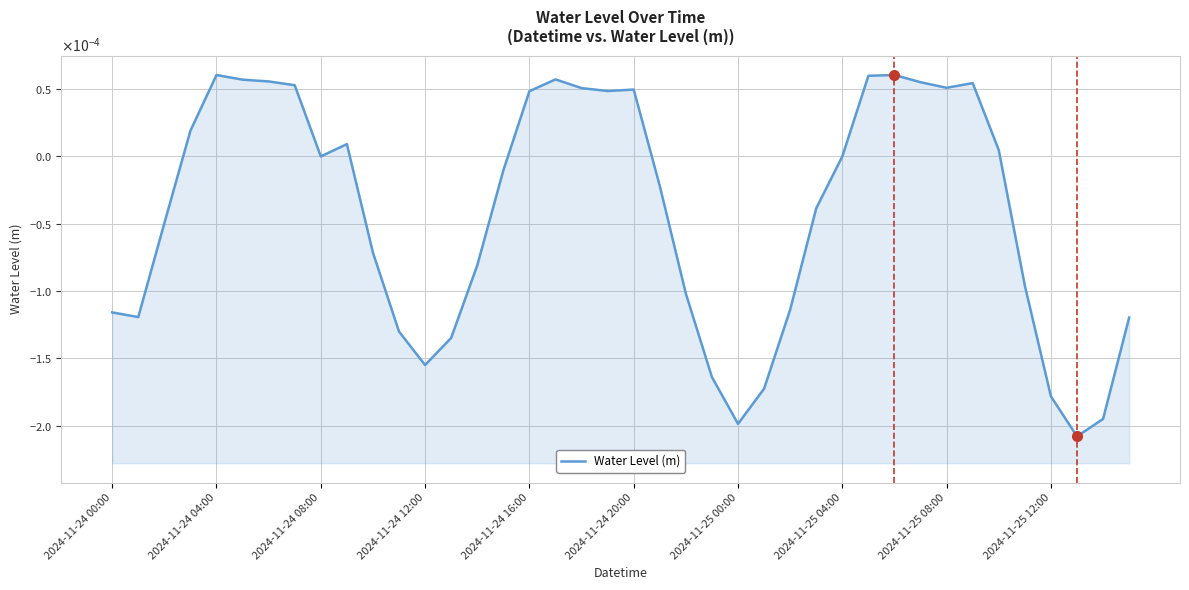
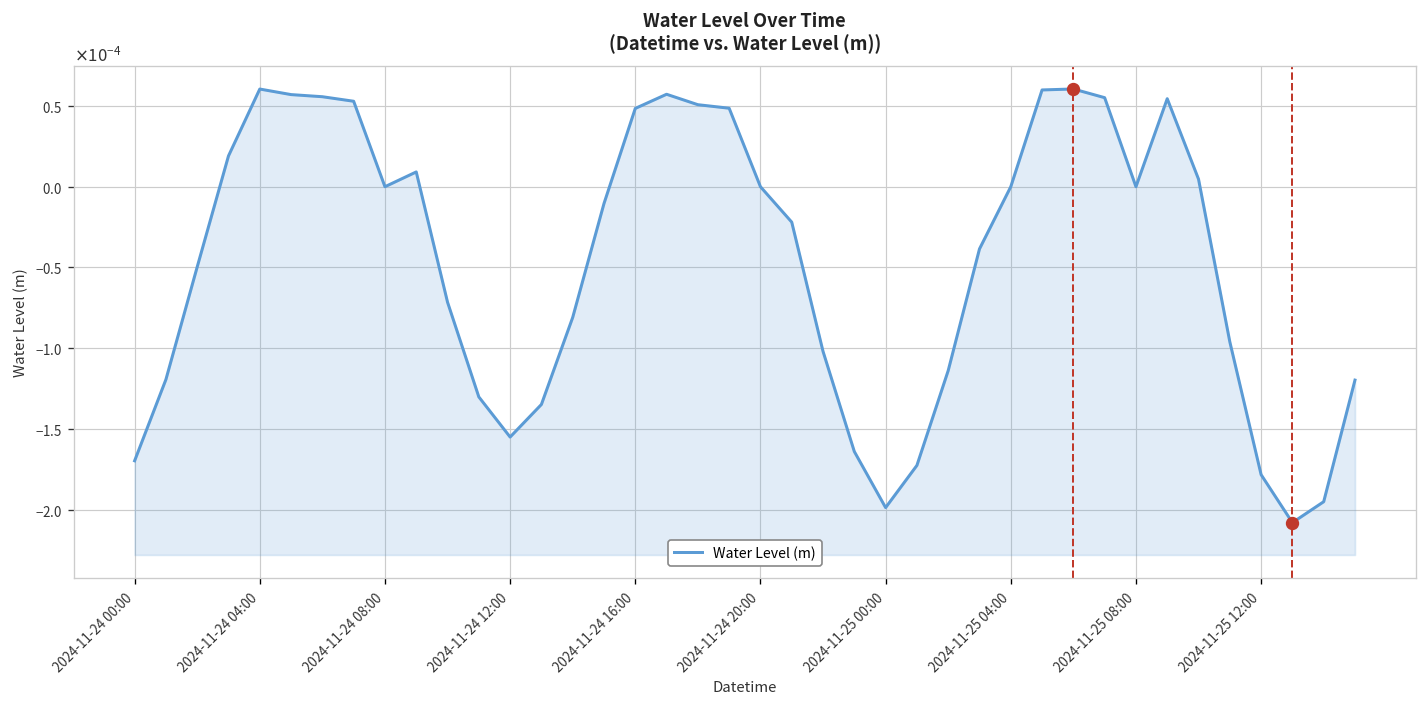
Water Level (m), 2024-11-24 00:00: -0.000116 -> -0.000170
Water Level (m), 2024-11-24 20:00: 0.00005 -> 0.00000
Water Level (m), 2024-11-25 08:00: 0.0001 -> 0.0000
